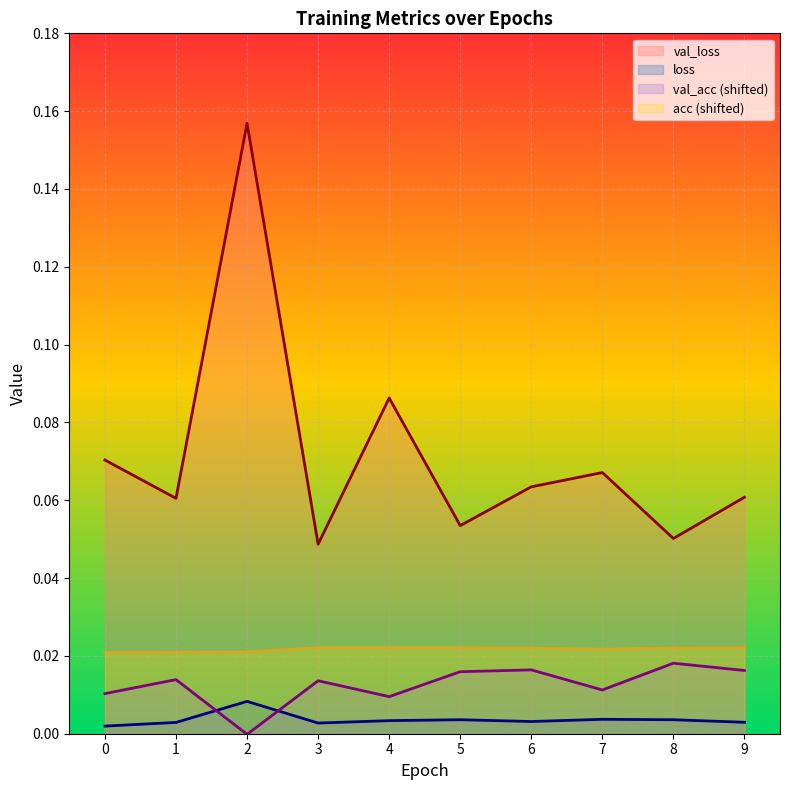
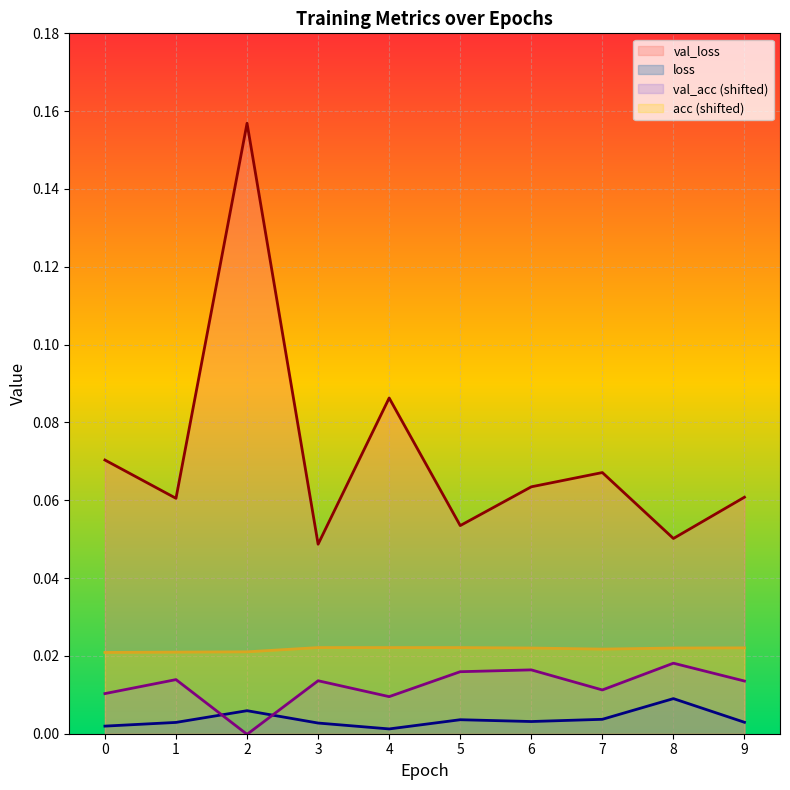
loss, 2: 0.008 -> 0.006
loss, 4: 0.003 -> 0.001
loss, 8: 0.004 -> 0.009
val_acc (shifted), 9: 0.016 -> 0.014
